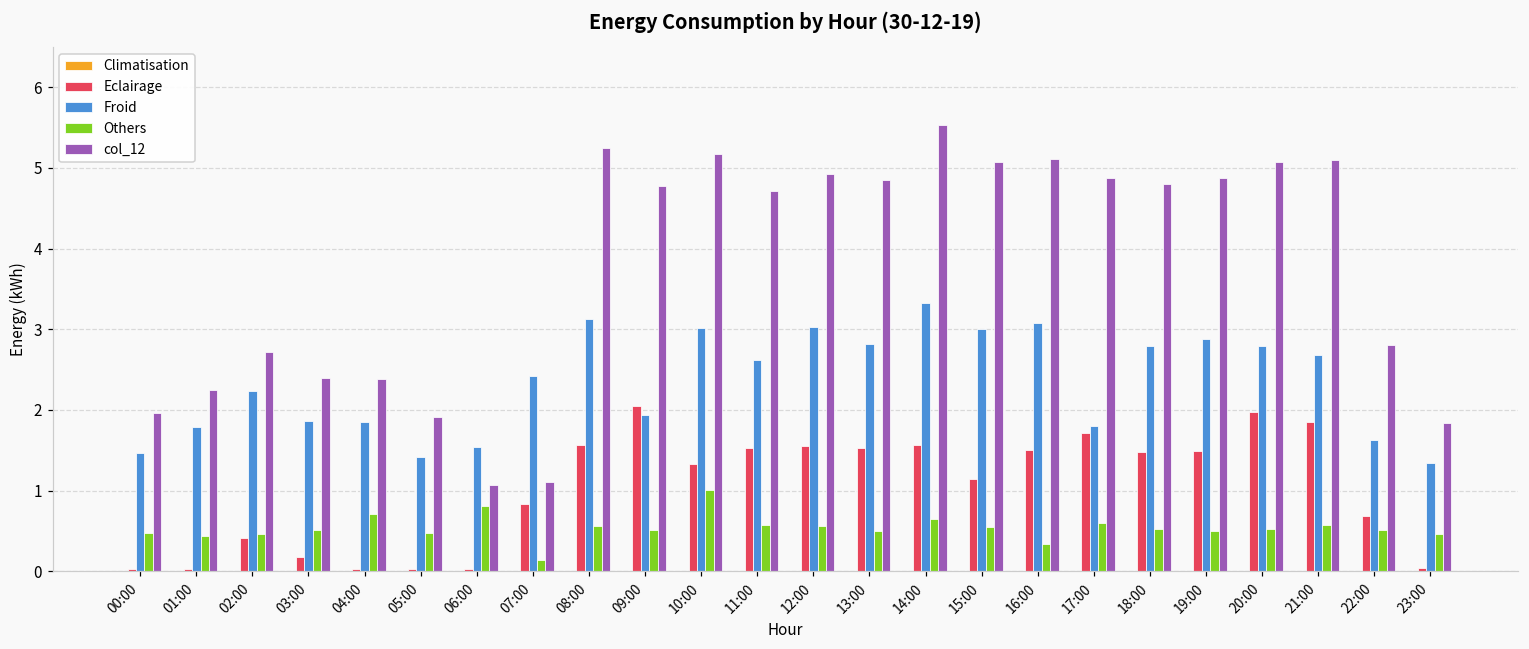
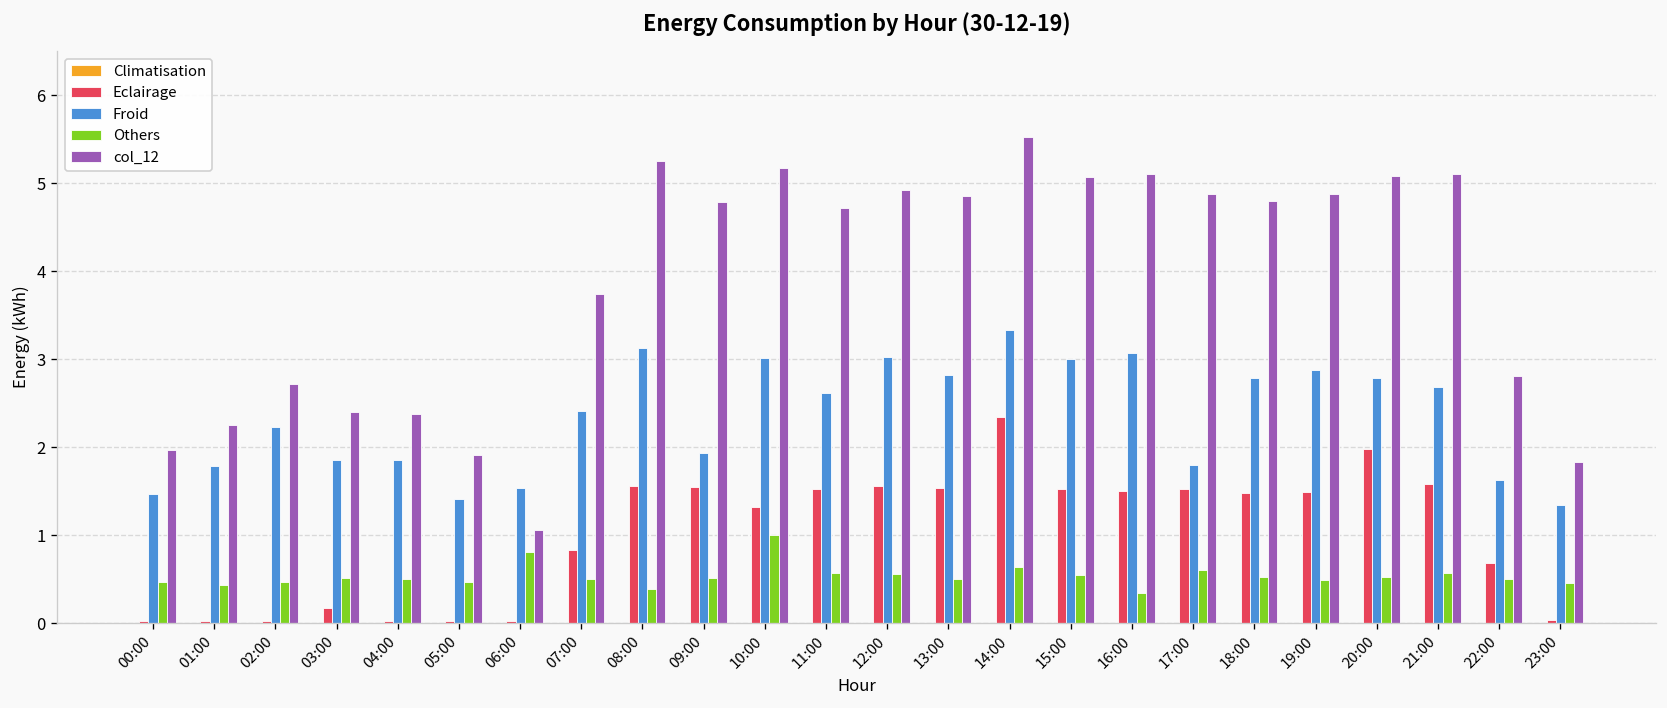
Eclairage, 02:00: 0.4 -> 0.0
Others, 04:00: 0.7 -> 0.5
Others, 07:00: 0.1 -> 0.5
col_12, 07:00: 1.1 -> 3.7
Others, 08:00: 0.6 -> 0.4
Eclairage, 09:00: 2.0 -> 1.6
Eclairage, 14:00: 1.6 -> 2.3
Eclairage, 15:00: 1.1 -> 1.5
Eclairage, 17:00: 1.7 -> 1.5
Eclairage, 21:00: 1.8 -> 1.6
